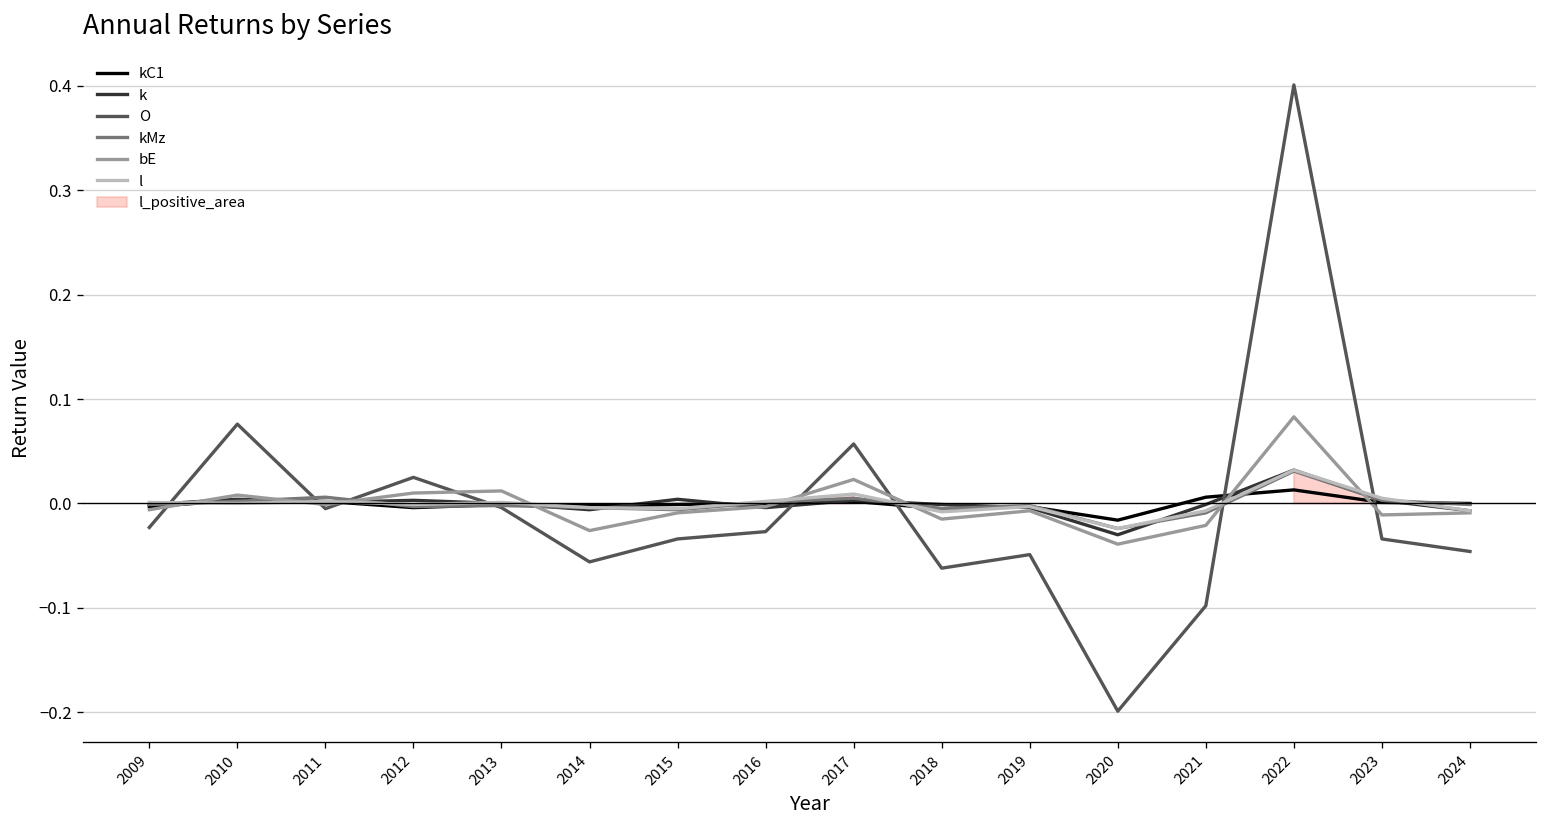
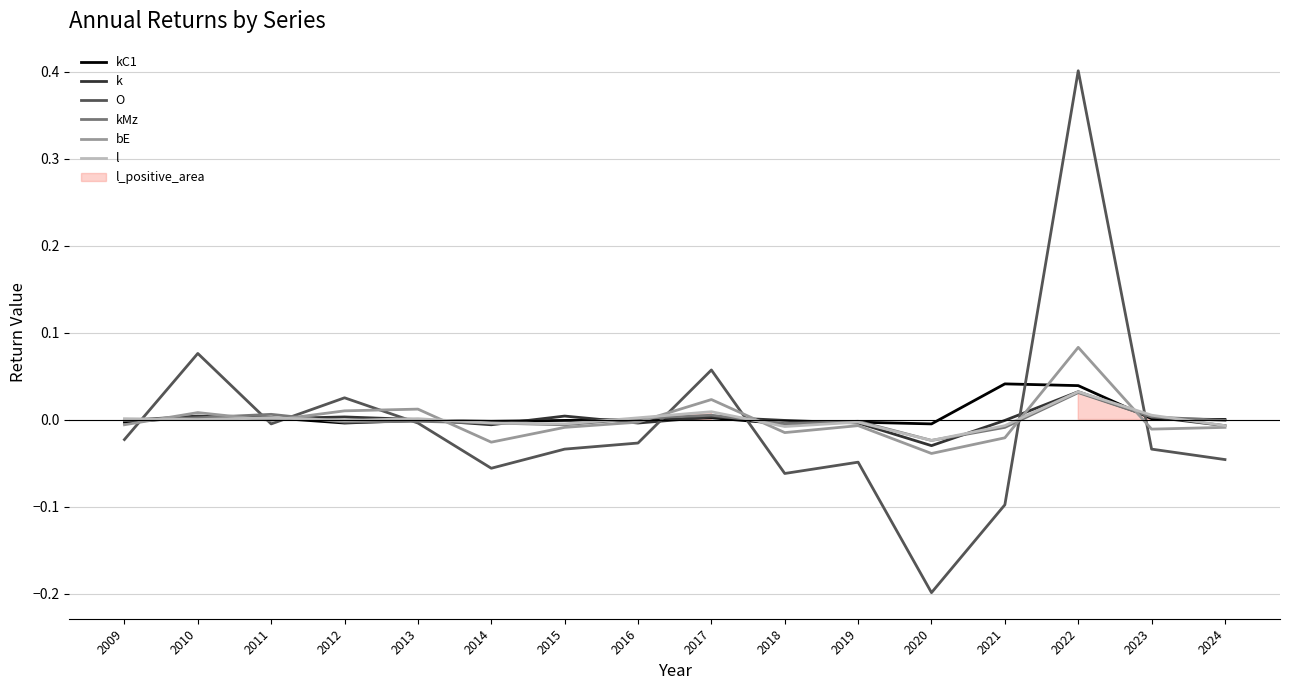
kC1, 2020: -0.02 -> -0.01
kC1, 2021: 0.01 -> 0.04
kC1, 2022: 0.01 -> 0.04
